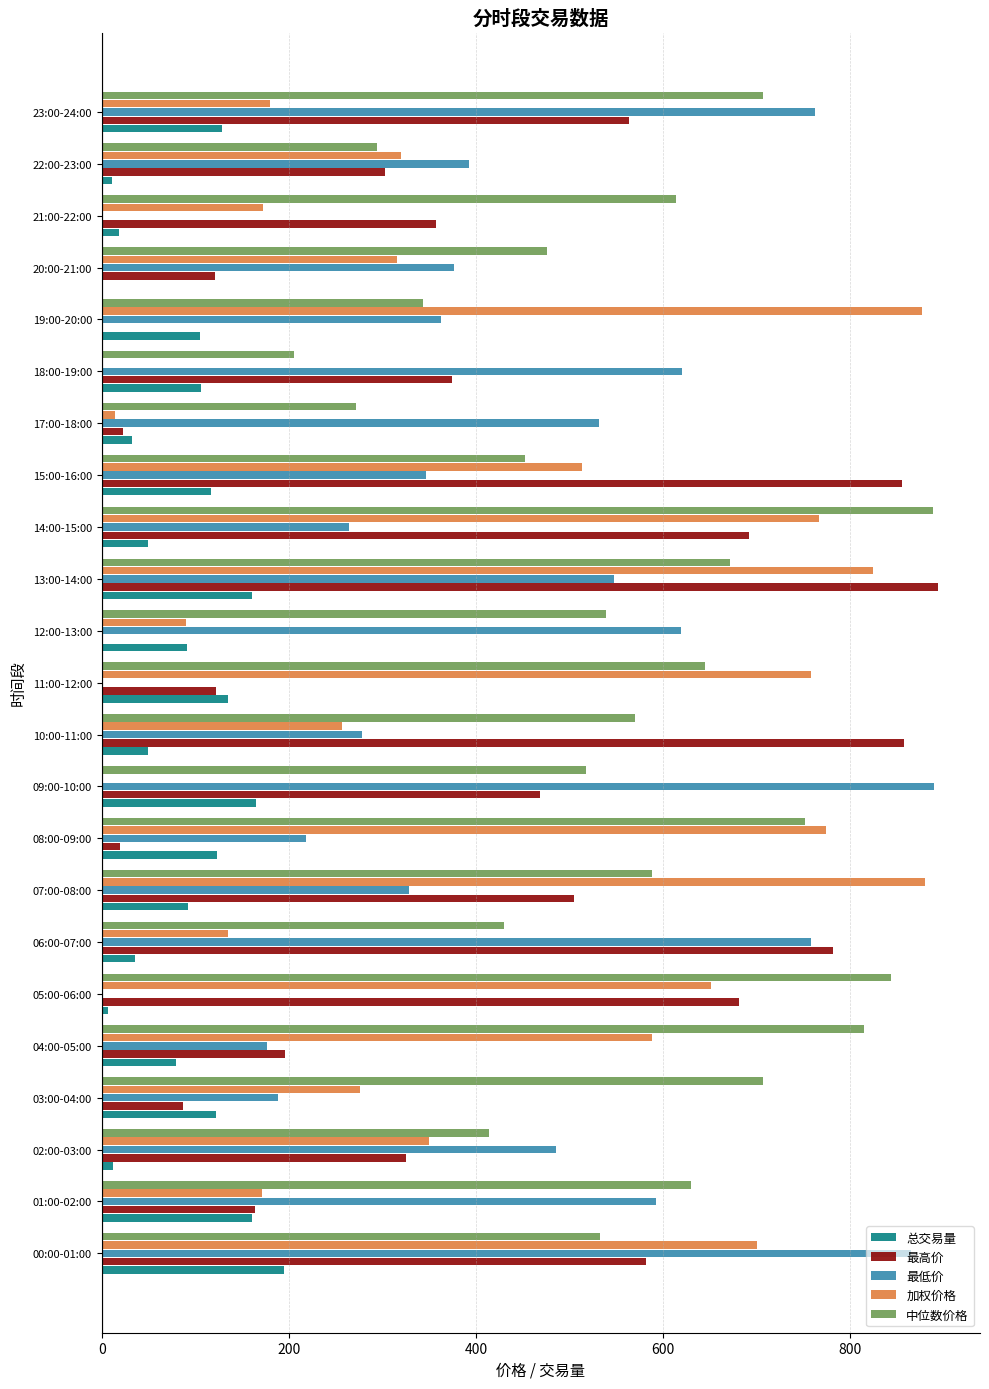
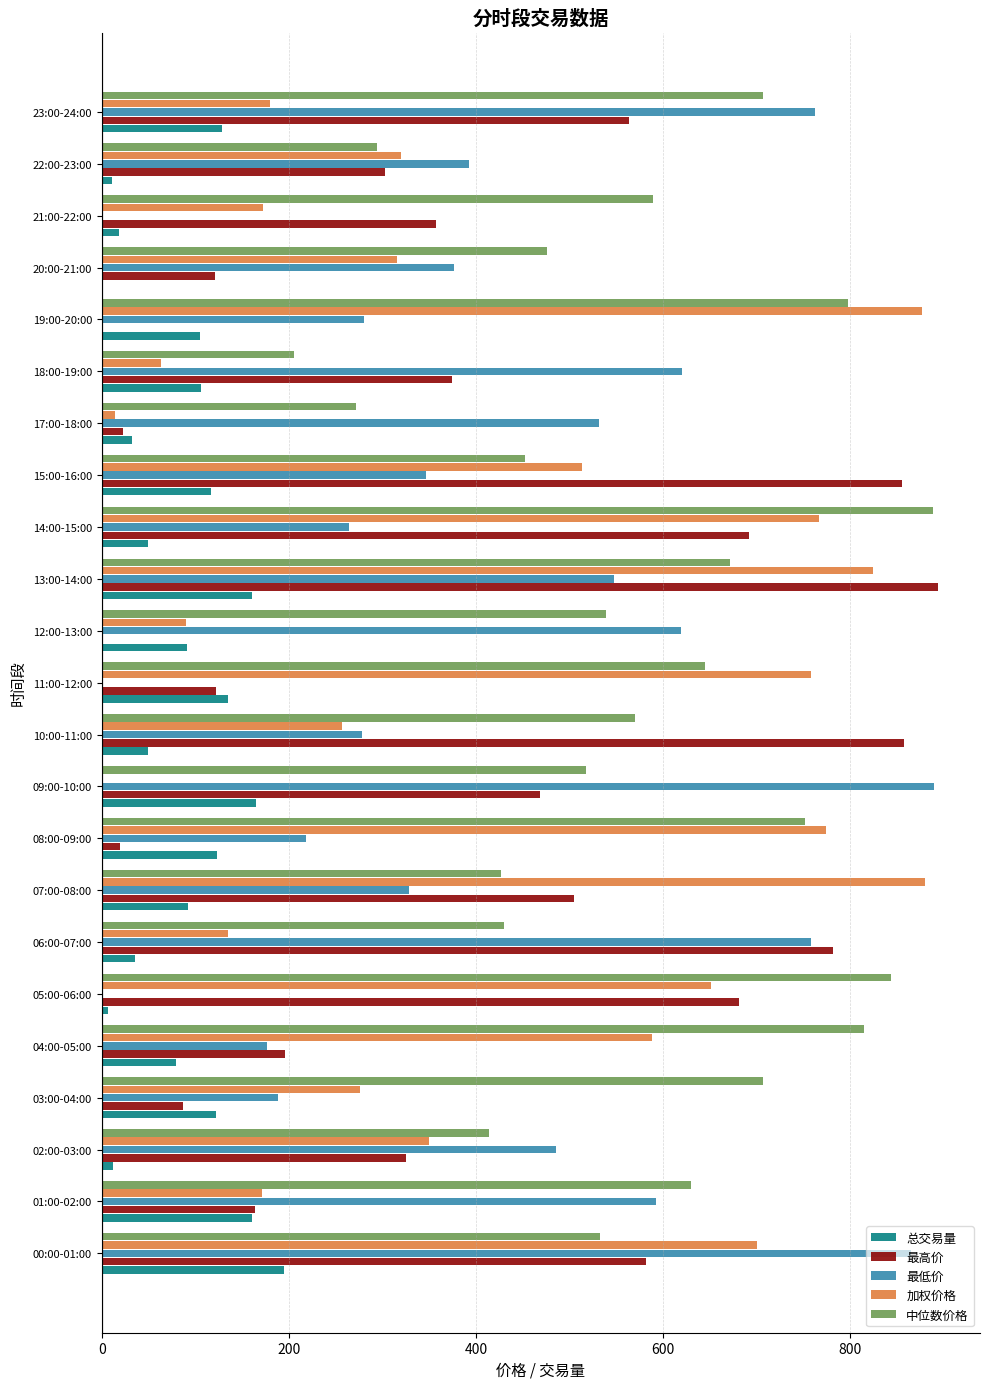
中位数价格, 21:00-22:00: 610 -> 590
中位数价格, 19:00-20:00: 340 -> 800
最低价, 19:00-20:00: 360 -> 280
加权价格, 18:00-19:00: 0 -> 60
中位数价格, 07:00-08:00: 590 -> 430
